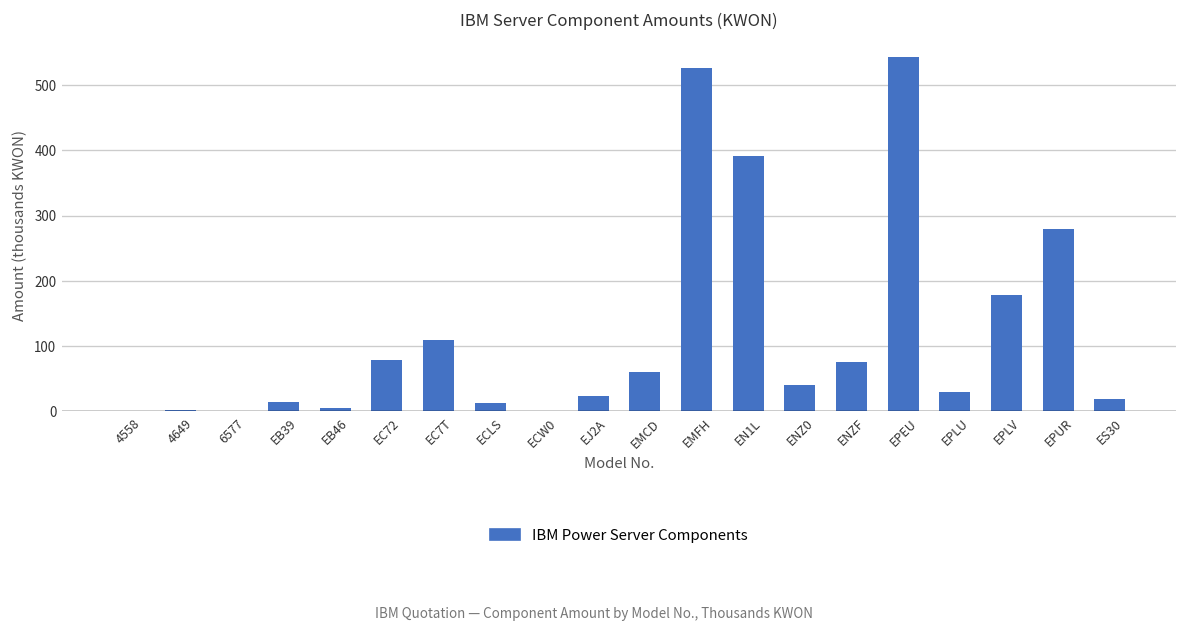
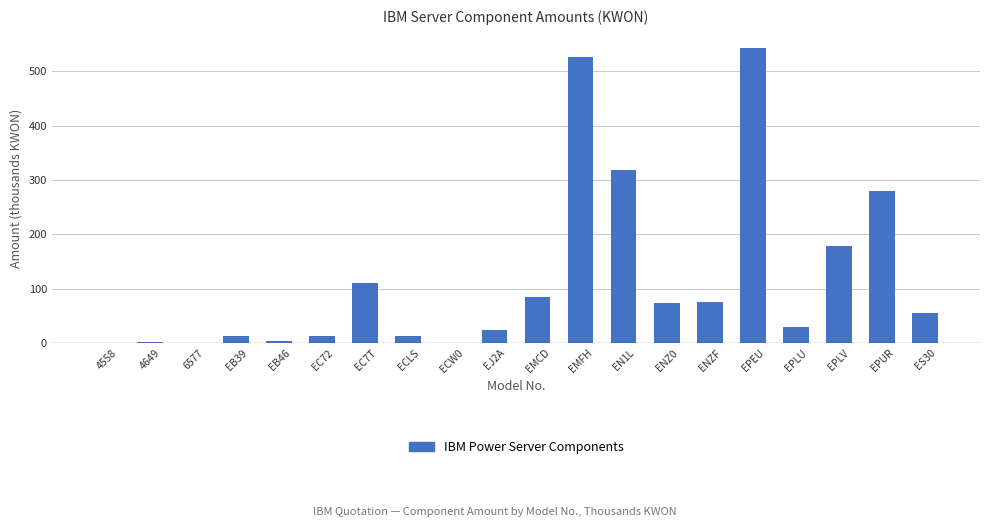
EC72: 80 -> 10
EMCD: 60 -> 80
EN1L: 390 -> 320
ENZ0: 40 -> 70
ES30: 20 -> 60
